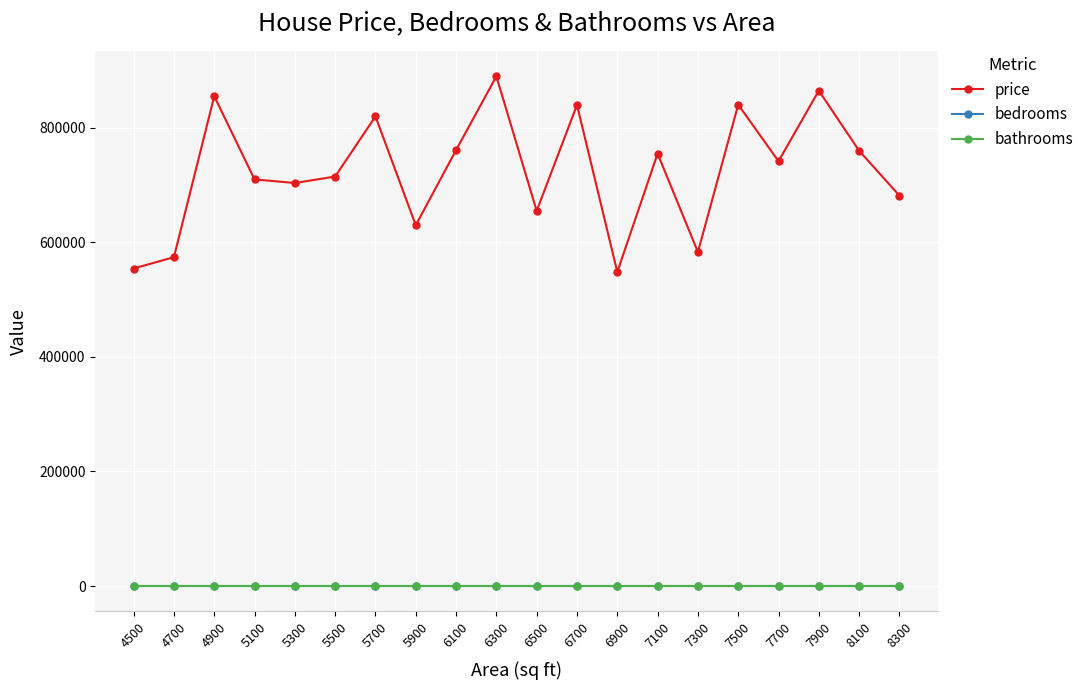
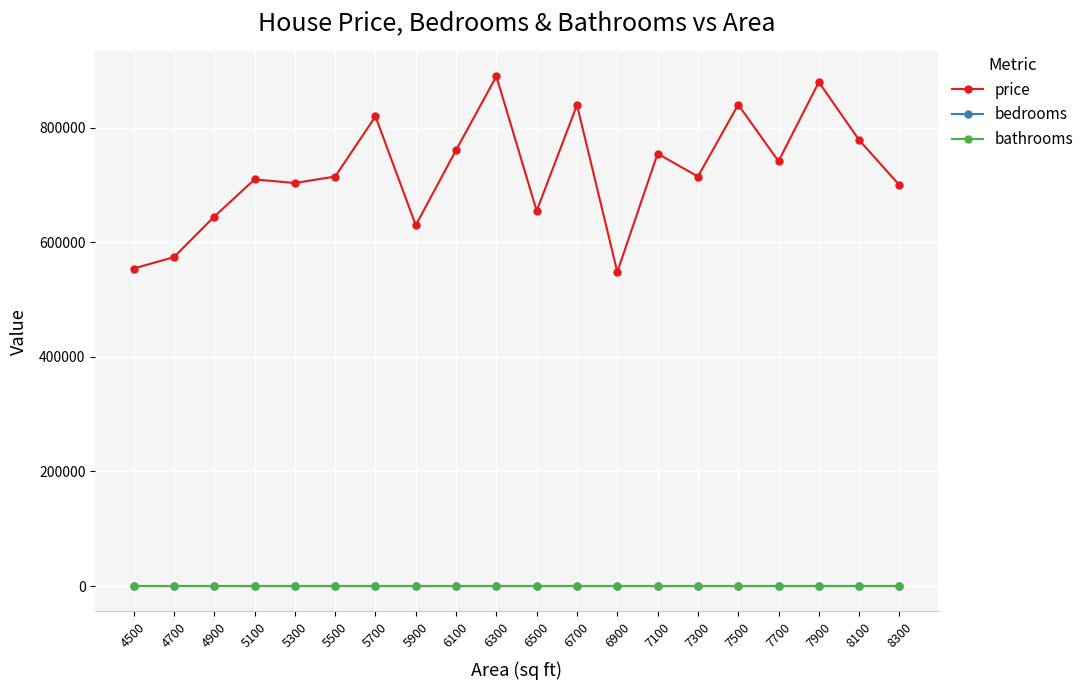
price, 4900: 860000 -> 650000
price, 7300: 580000 -> 720000
price, 7900: 870000 -> 880000
price, 8100: 760000 -> 780000
price, 8300: 680000 -> 700000
